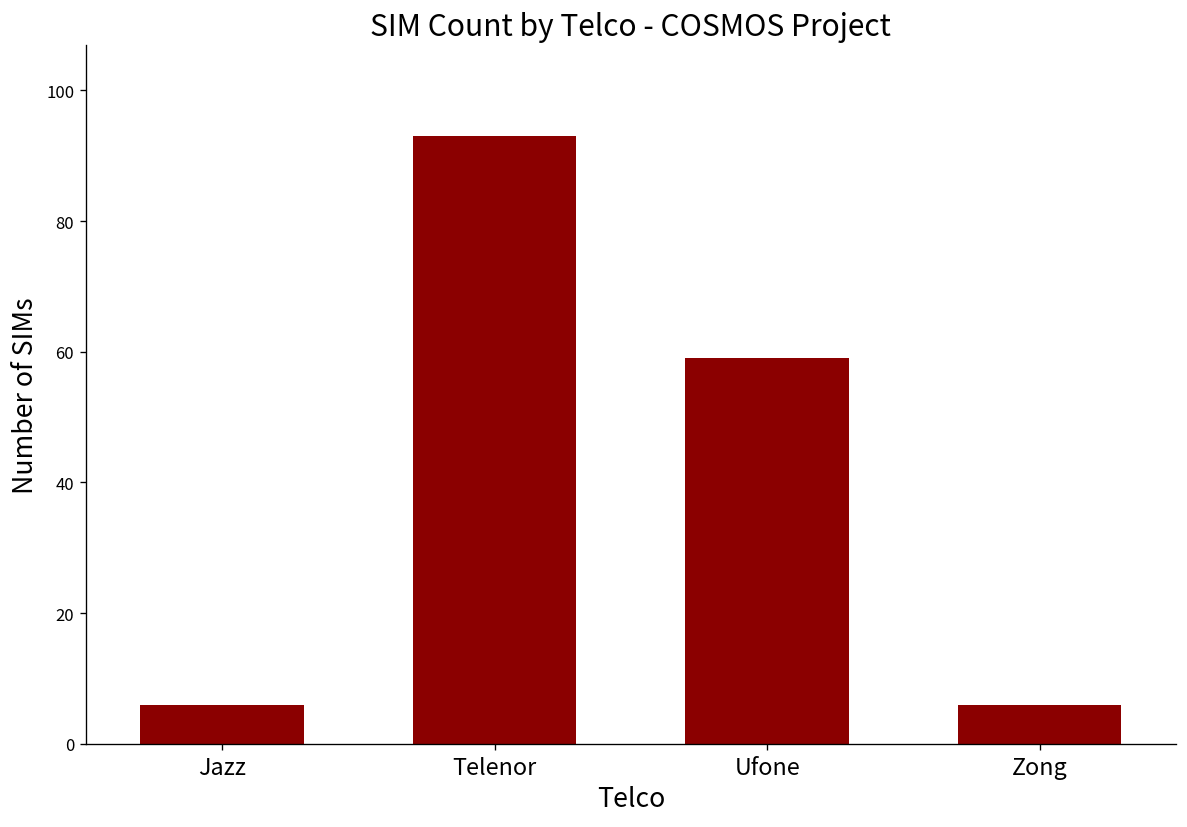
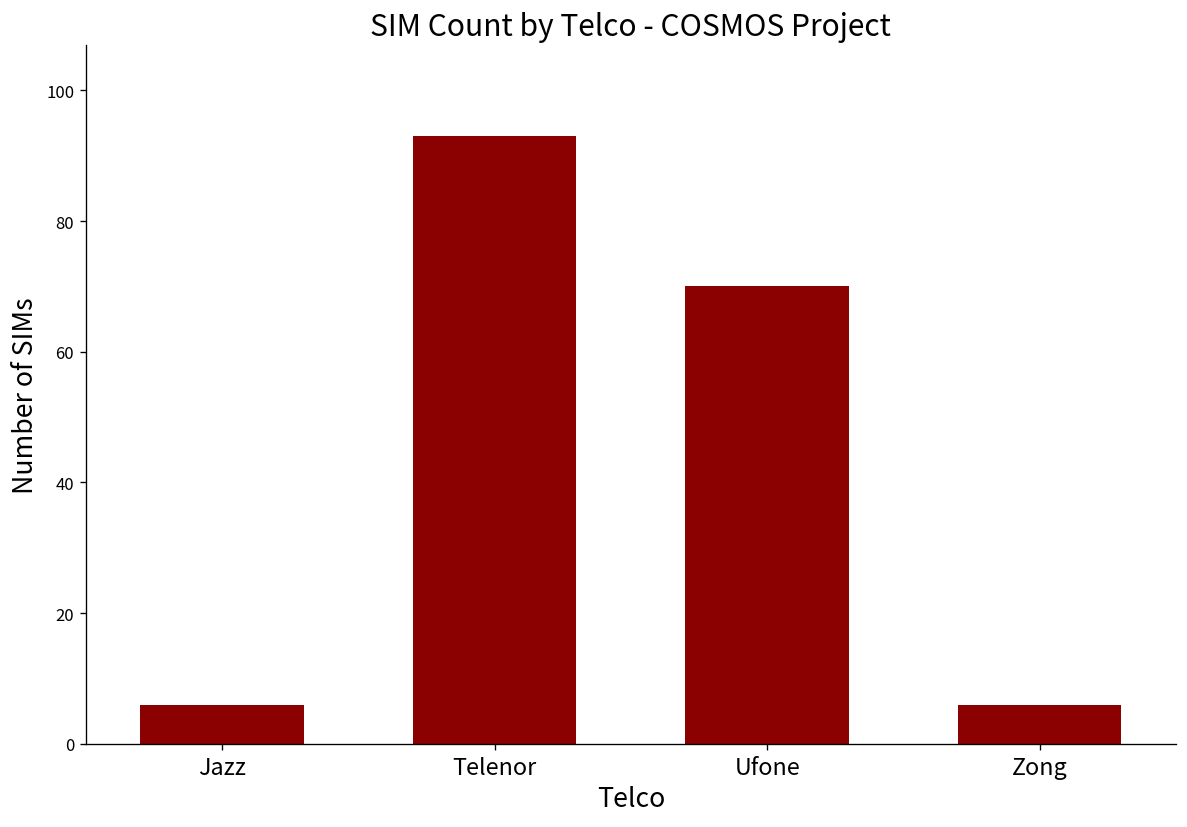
Ufone: 59 -> 70
